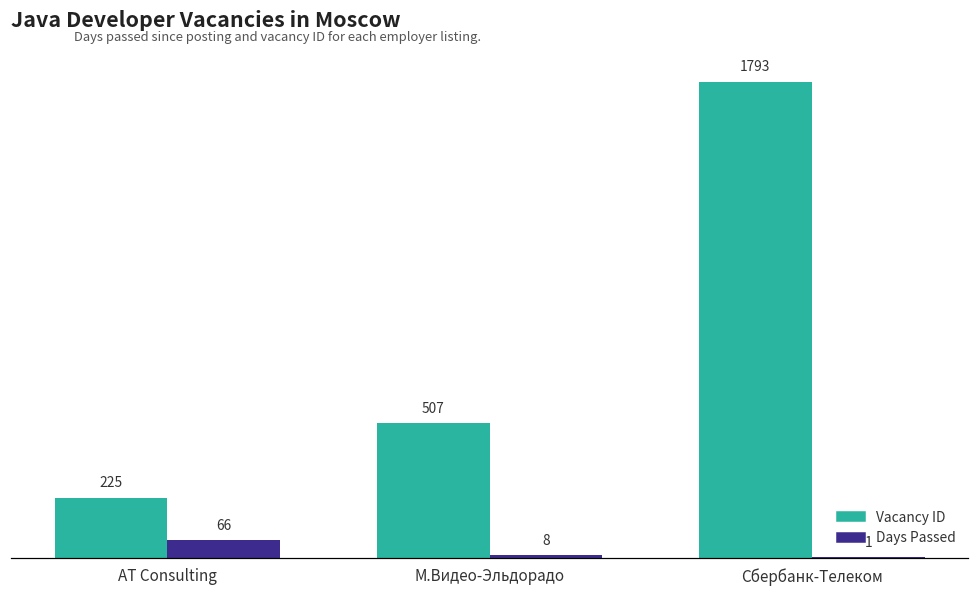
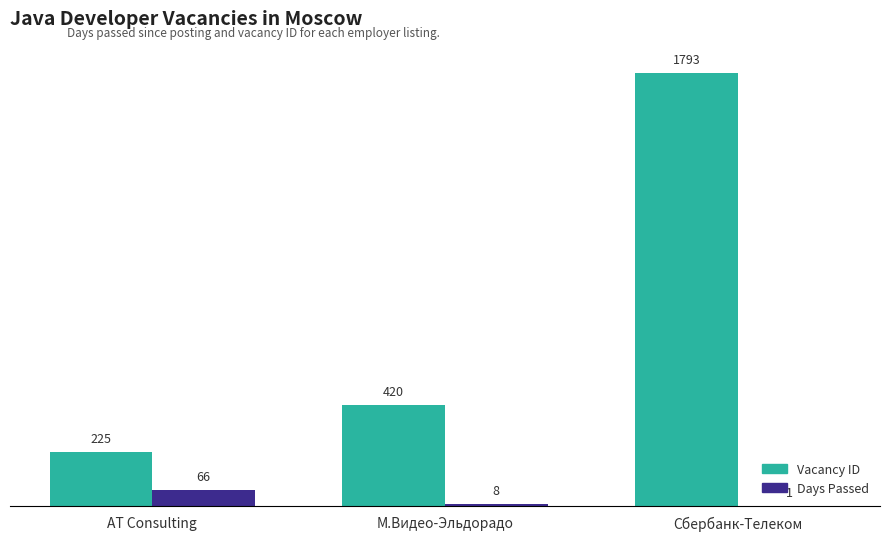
Vacancy ID, М.Видео-Эльдорадо: 507 -> 420
